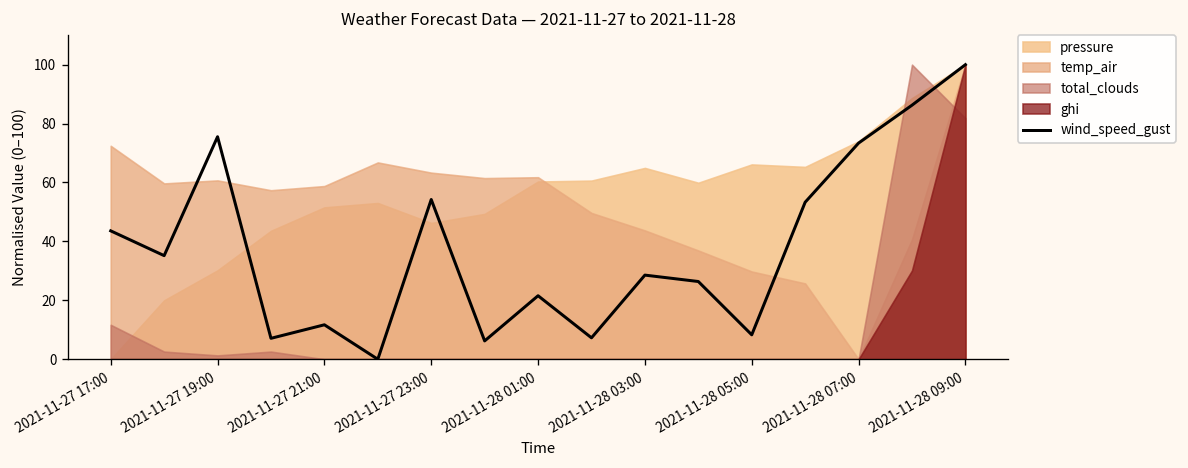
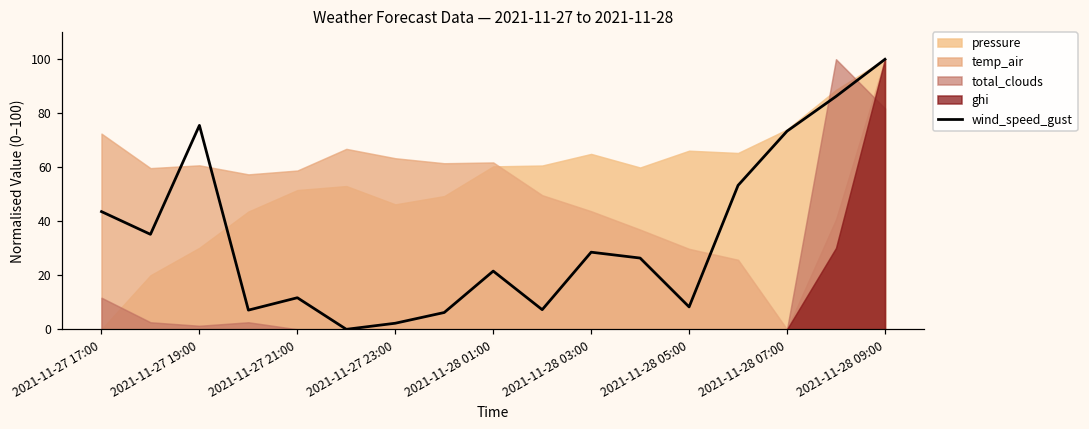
wind_speed_gust, 2021-11-27 23:00: 54 -> 2
